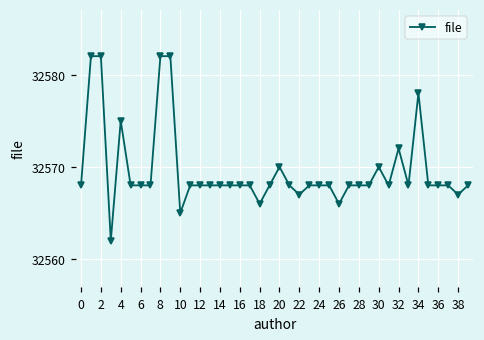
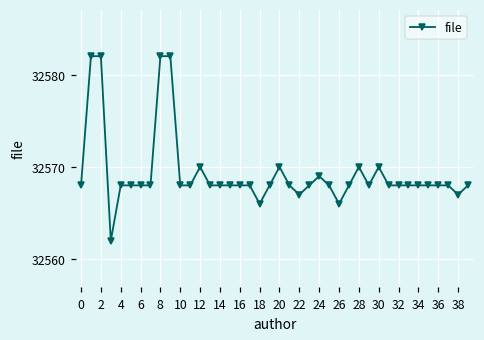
4: 32575 -> 32568
10: 32565 -> 32568
12: 32568 -> 32570
24: 32568 -> 32569
28: 32568 -> 32570
32: 32572 -> 32568
34: 32578 -> 32568
